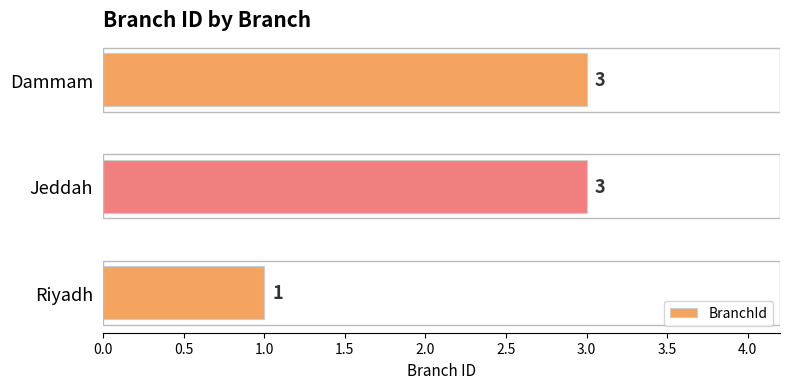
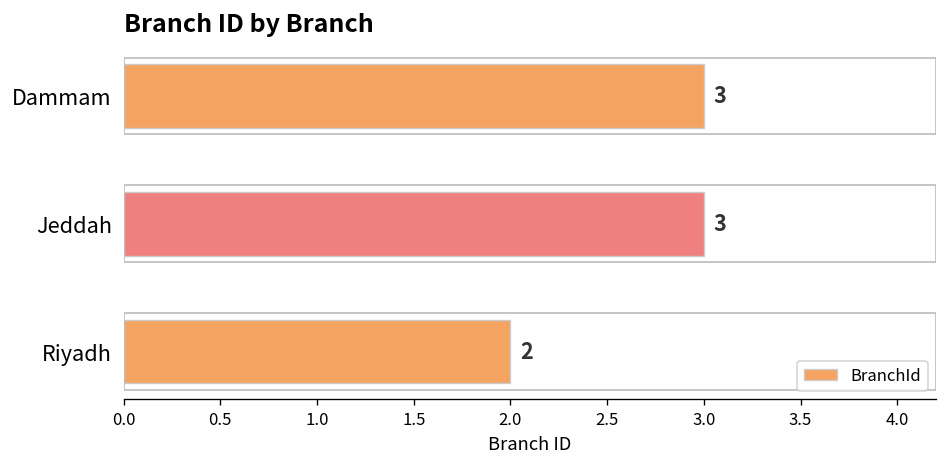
Riyadh: 1 -> 2
